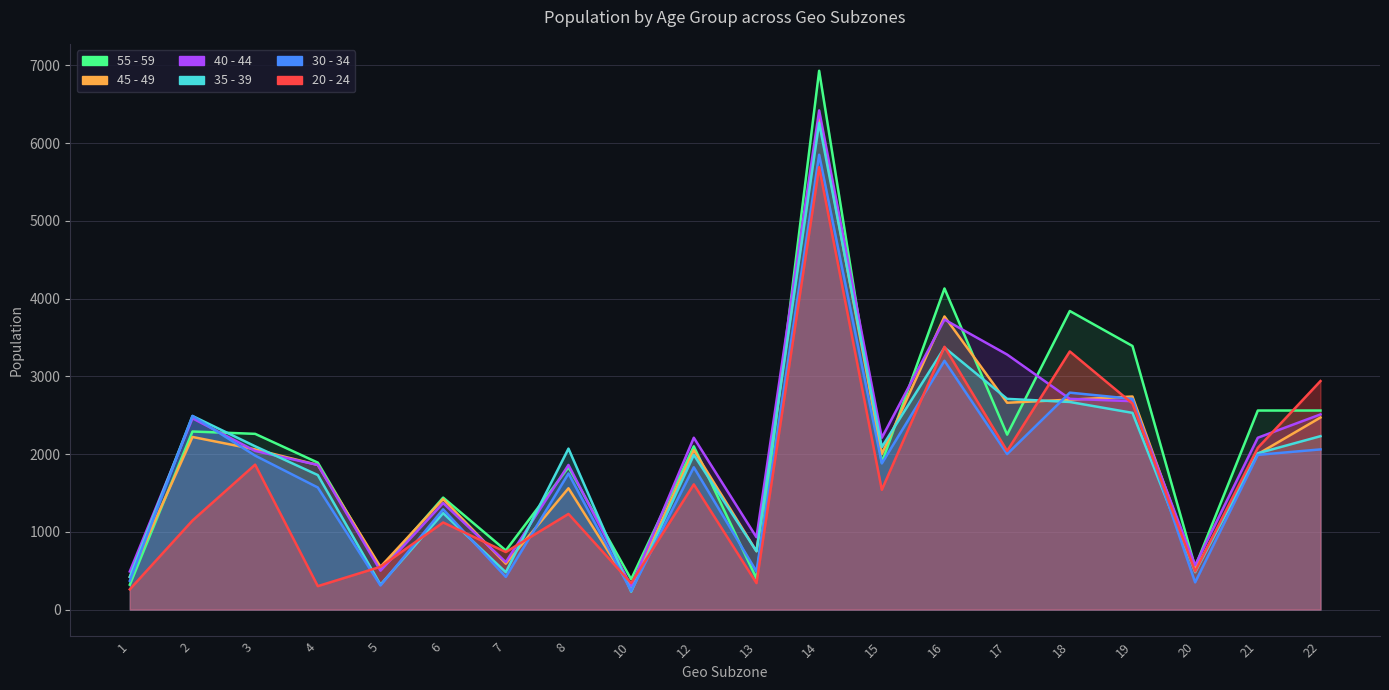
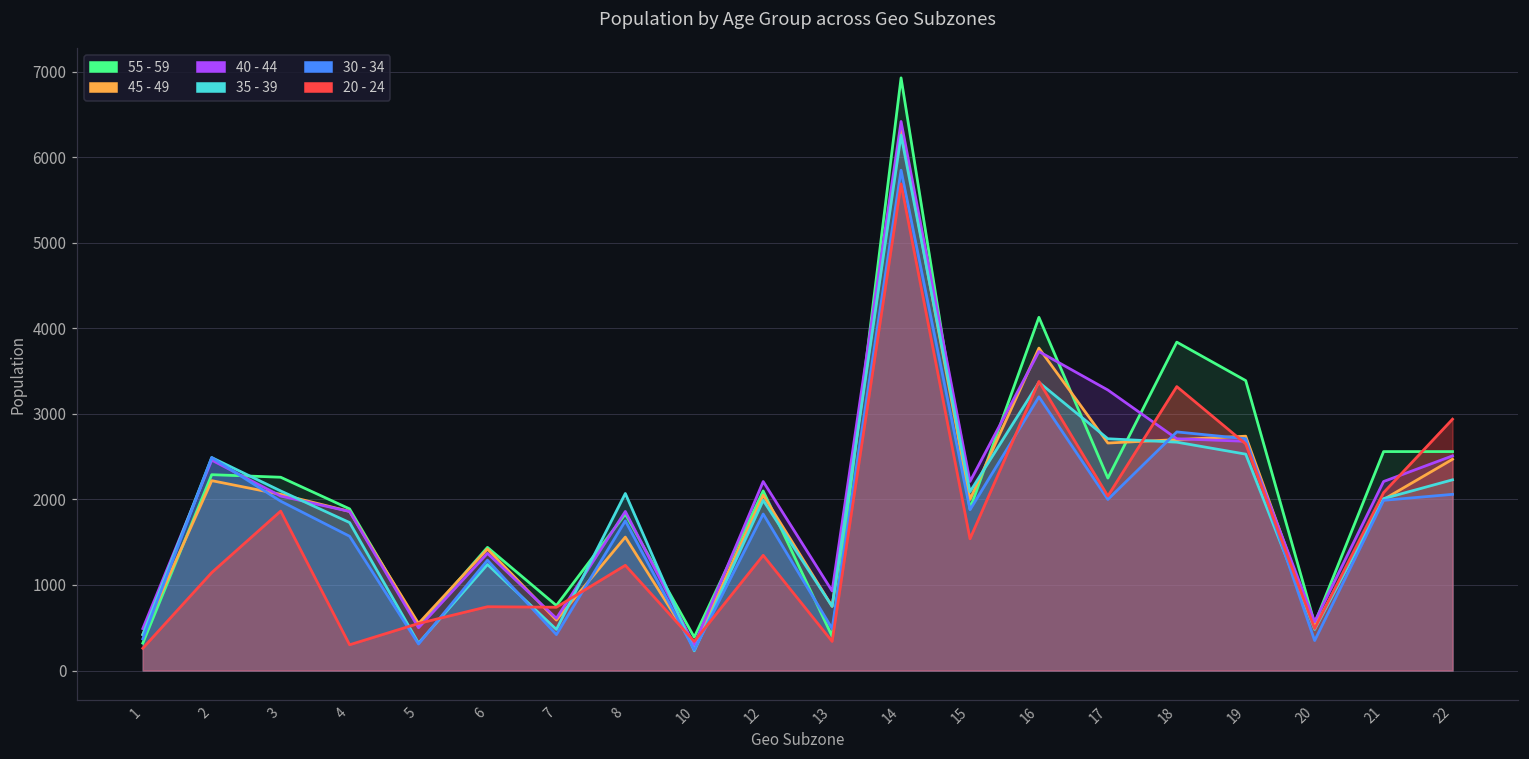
20 - 24, 6: 1100 -> 700
20 - 24, 12: 1600 -> 1300
